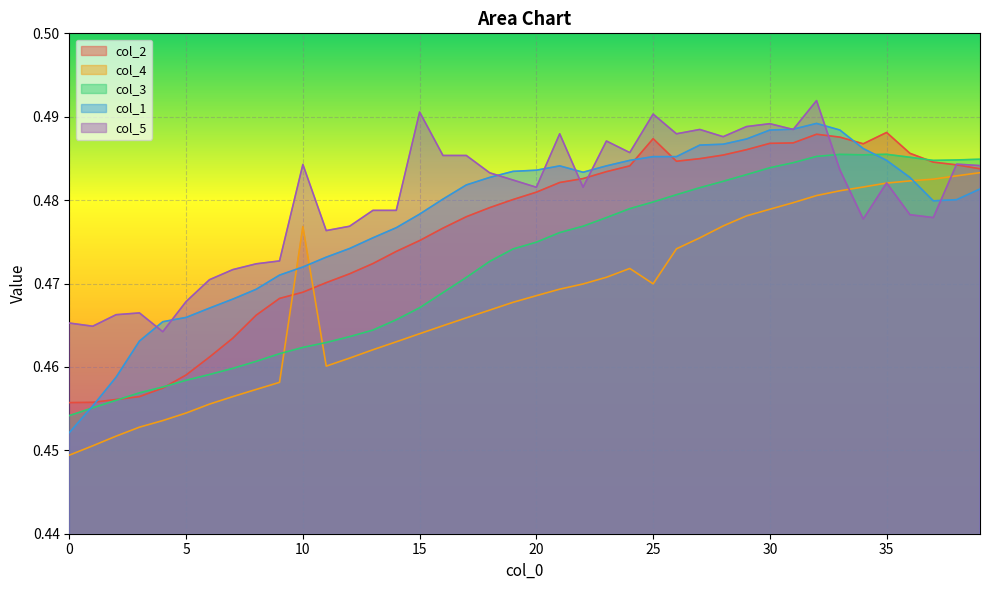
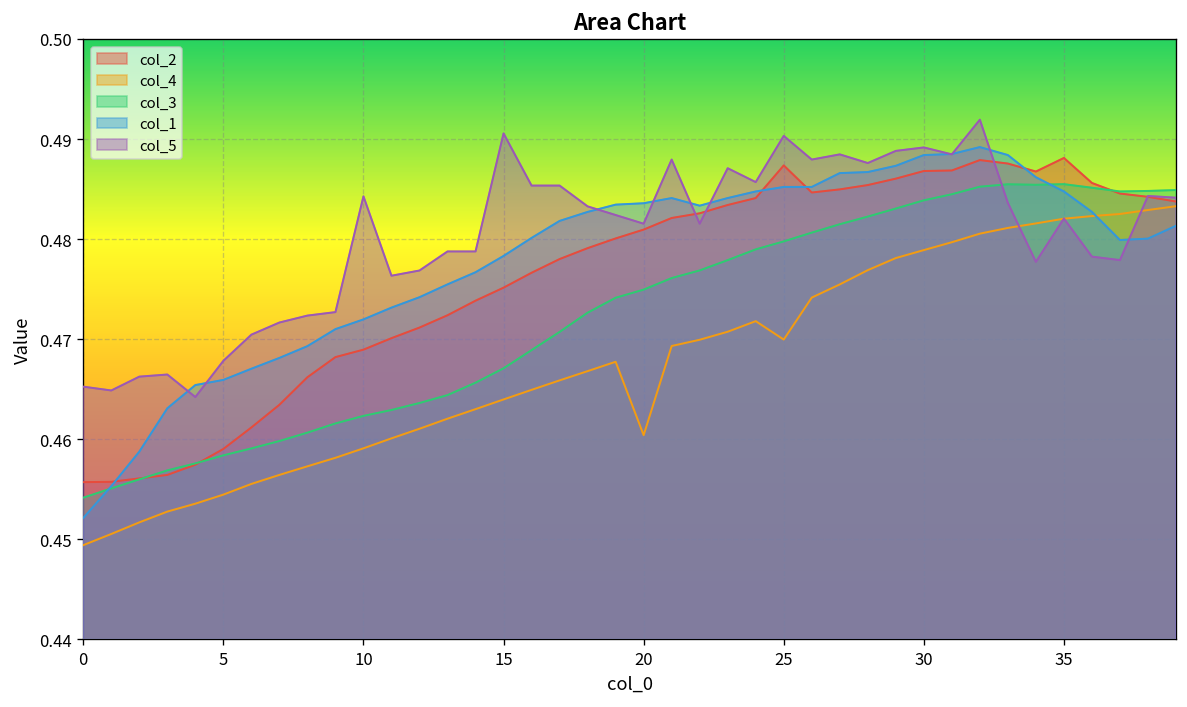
col_4, 10: 0.477 -> 0.459
col_4, 20: 0.469 -> 0.460
